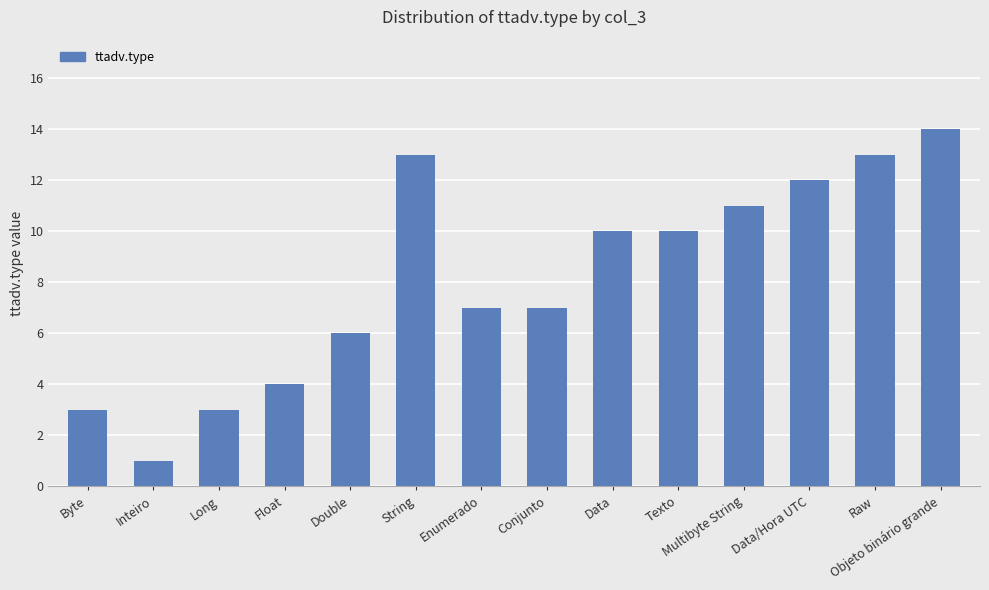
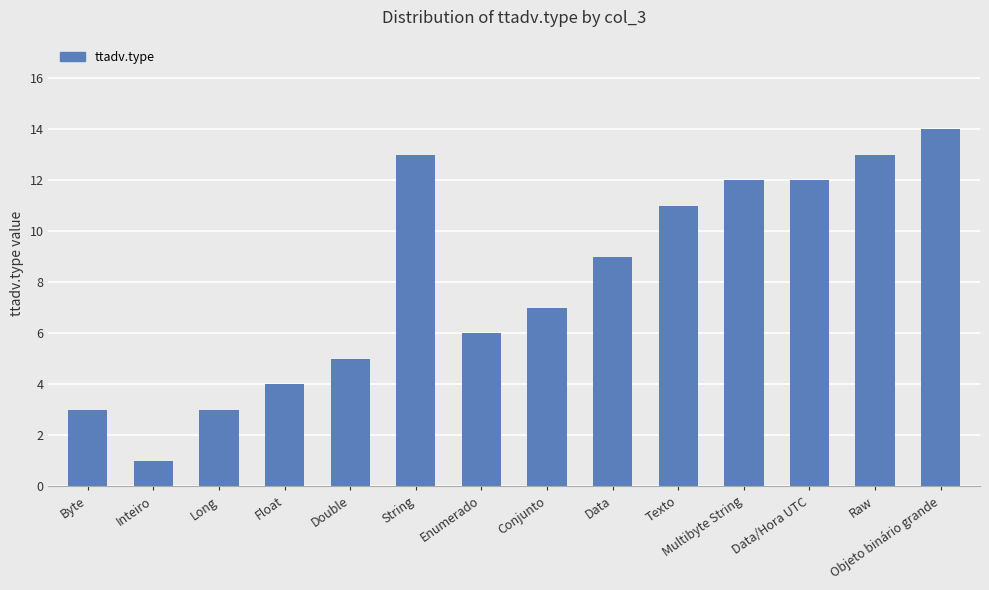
Double: 6 -> 5
Enumerado: 7 -> 6
Data: 10 -> 9
Texto: 10 -> 11
Multibyte String: 11 -> 12
